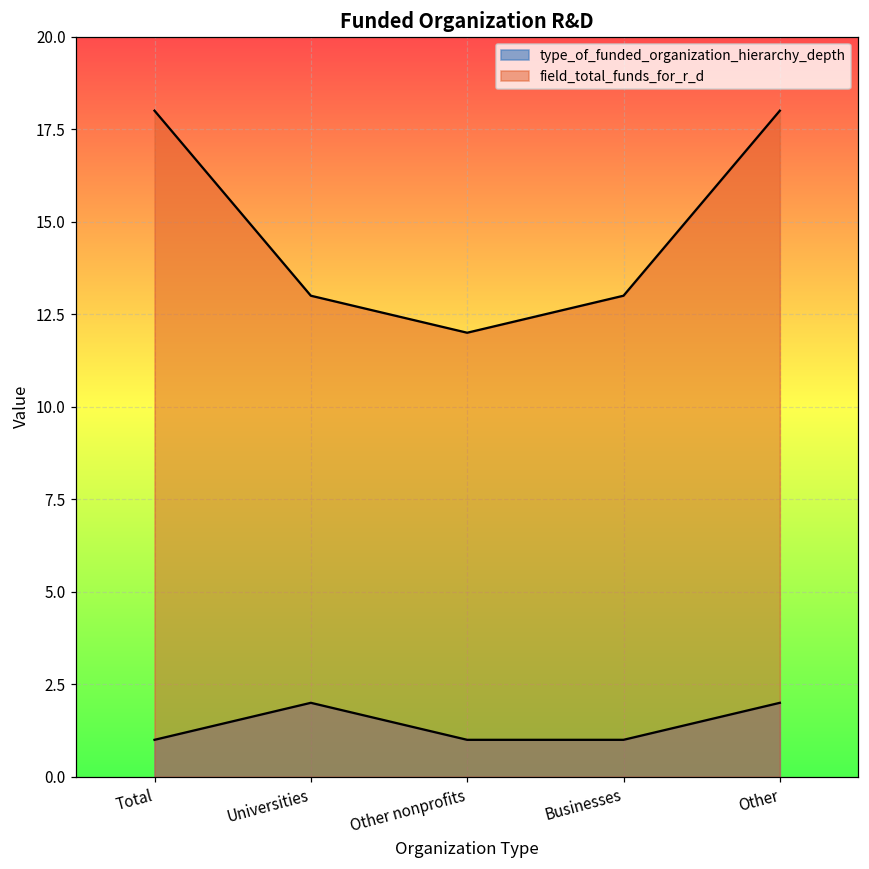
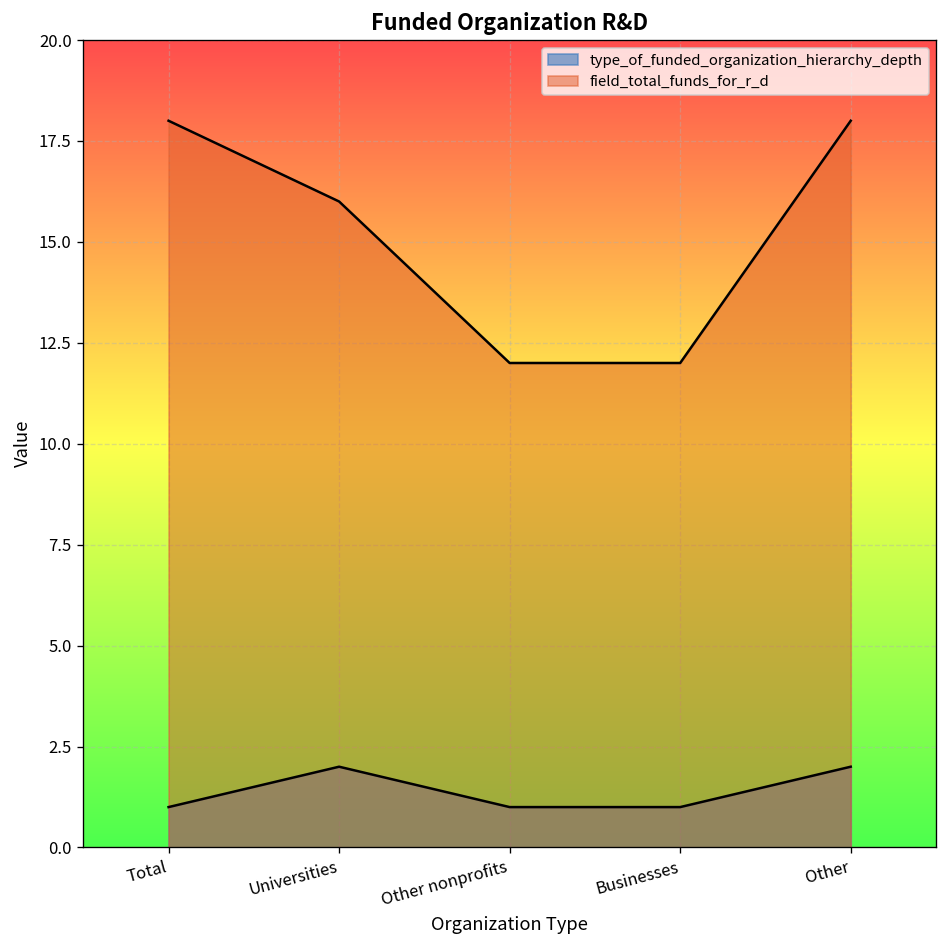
field_total_funds_for_r_d, Universities: 13 -> 16
field_total_funds_for_r_d, Businesses: 13 -> 12
